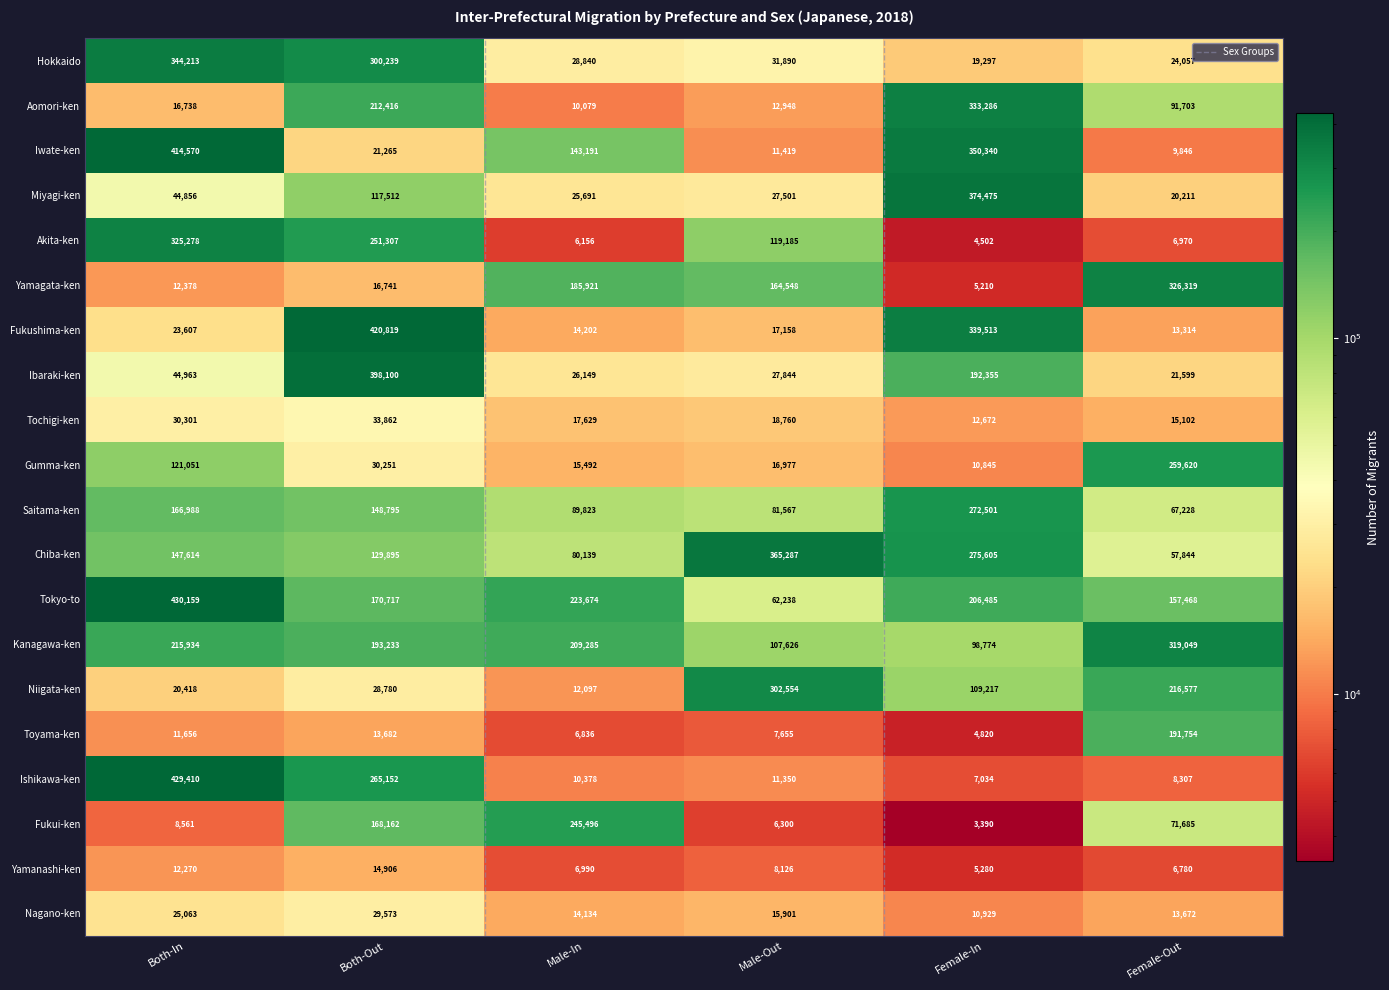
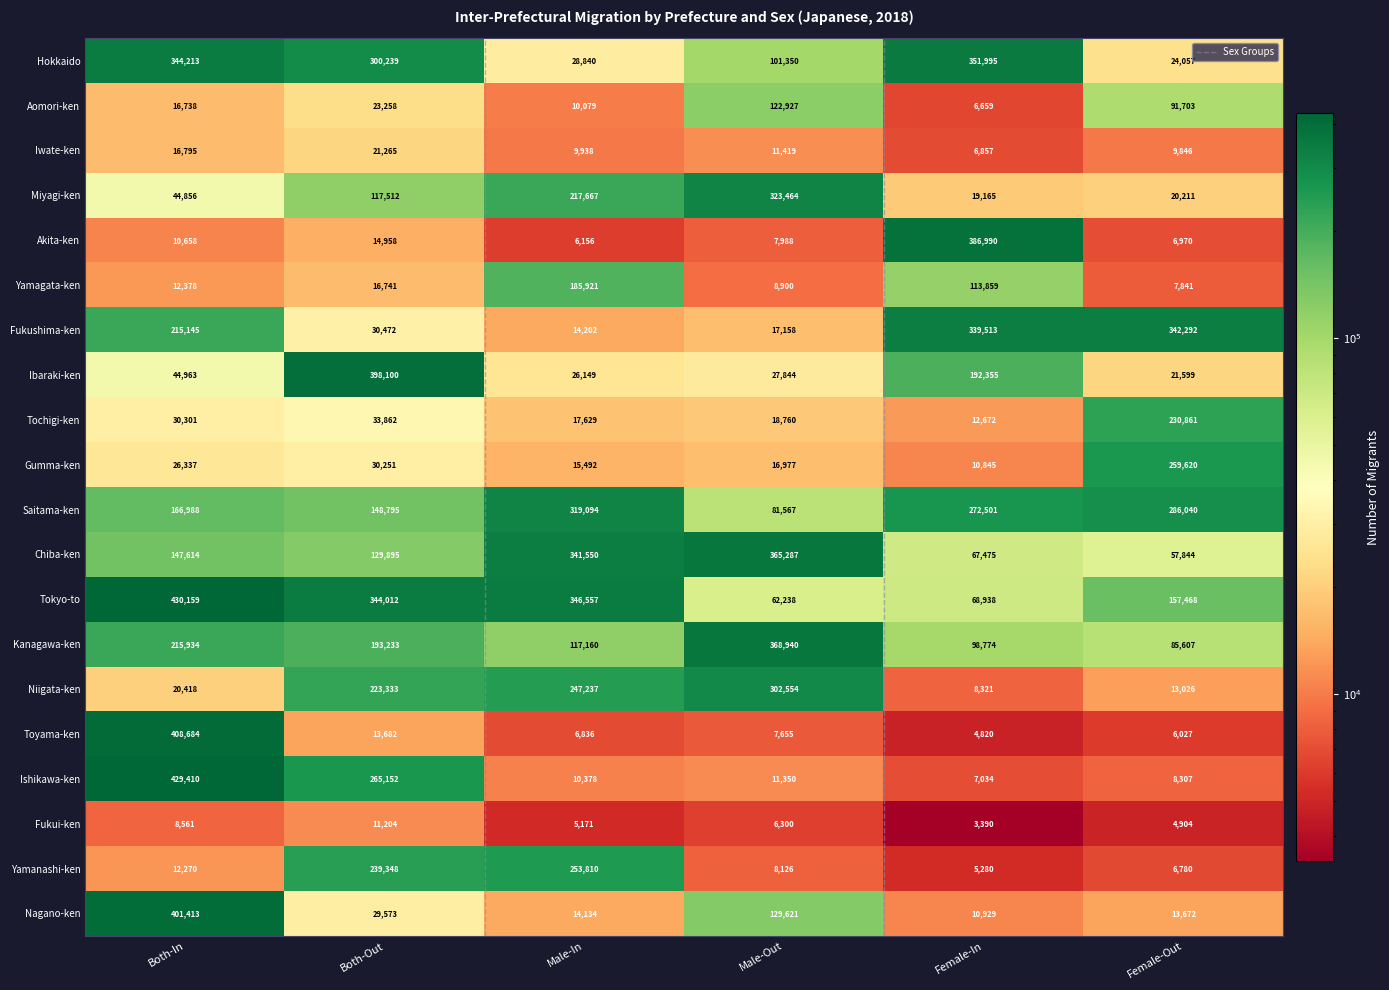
Hokkaido, Male-Out: 31,890 -> 101,350
Hokkaido, Female-In: 19,297 -> 351,995
Aomori-ken, Both-Out: 212,416 -> 23,258
Aomori-ken, Male-Out: 12,948 -> 122,927
Aomori-ken, Female-In: 333,286 -> 6,659
Iwate-ken, Both-In: 414,570 -> 16,795
Iwate-ken, Male-In: 143,191 -> 9,938
Iwate-ken, Female-In: 350,340 -> 6,857
Miyagi-ken, Male-In: 25,691 -> 217,667
Miyagi-ken, Male-Out: 27,501 -> 323,464
Miyagi-ken, Female-In: 374,475 -> 19,165
Akita-ken, Both-In: 325,278 -> 10,658
Akita-ken, Both-Out: 251,307 -> 14,958
Akita-ken, Male-Out: 119,185 -> 7,988
Akita-ken, Female-In: 4,502 -> 386,990
Yamagata-ken, Male-Out: 164,548 -> 8,900
Yamagata-ken, Female-In: 5,210 -> 113,859
Yamagata-ken, Female-Out: 326,319 -> 7,841
Fukushima-ken, Both-In: 23,607 -> 215,145
Fukushima-ken, Both-Out: 420,819 -> 30,472
Fukushima-ken, Female-Out: 13,314 -> 342,292
Tochigi-ken, Female-Out: 15,102 -> 230,861
Gumma-ken, Both-In: 121,051 -> 26,337
Saitama-ken, Male-In: 89,823 -> 319,094
Saitama-ken, Female-Out: 67,228 -> 286,040
Chiba-ken, Male-In: 80,139 -> 341,550
Chiba-ken, Female-In: 275,605 -> 67,475
Tokyo-to, Both-Out: 170,717 -> 344,012
Tokyo-to, Male-In: 223,674 -> 346,557
Tokyo-to, Female-In: 206,485 -> 68,938
Kanagawa-ken, Male-In: 209,285 -> 117,160
Kanagawa-ken, Male-Out: 107,626 -> 368,940
Kanagawa-ken, Female-Out: 319,049 -> 85,607
Niigata-ken, Both-Out: 28,780 -> 223,333
Niigata-ken, Male-In: 12,097 -> 247,237
Niigata-ken, Female-In: 109,217 -> 8,321
Niigata-ken, Female-Out: 216,577 -> 13,026
Toyama-ken, Both-In: 11,656 -> 408,684
Toyama-ken, Female-Out: 191,754 -> 6,027
Fukui-ken, Both-Out: 168,162 -> 11,204
Fukui-ken, Male-In: 245,496 -> 5,171
Fukui-ken, Female-Out: 71,685 -> 4,904
Yamanashi-ken, Both-Out: 14,906 -> 239,348
Yamanashi-ken, Male-In: 6,990 -> 253,810
Nagano-ken, Both-In: 25,063 -> 401,413
Nagano-ken, Male-Out: 15,901 -> 129,621
